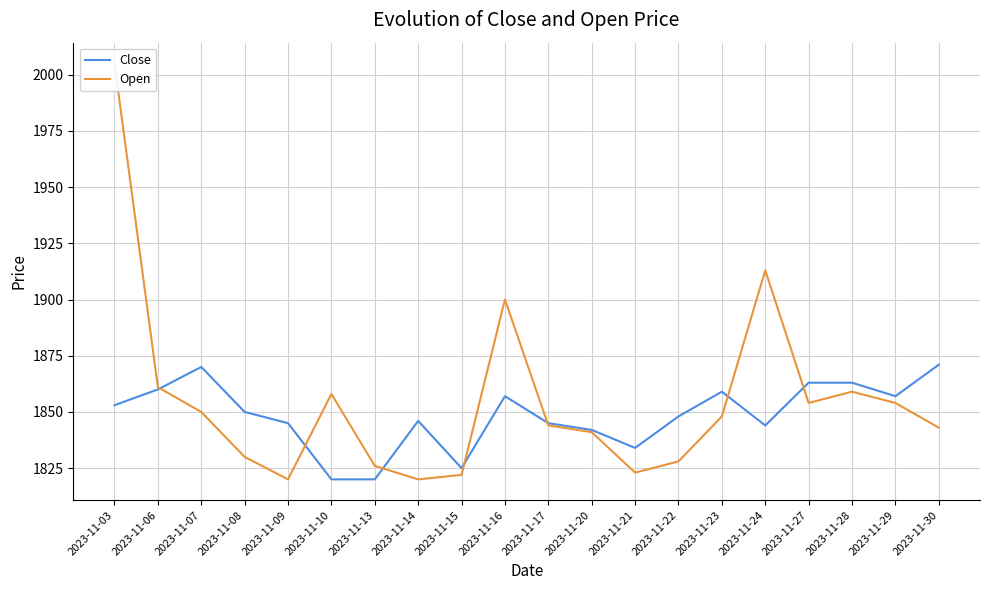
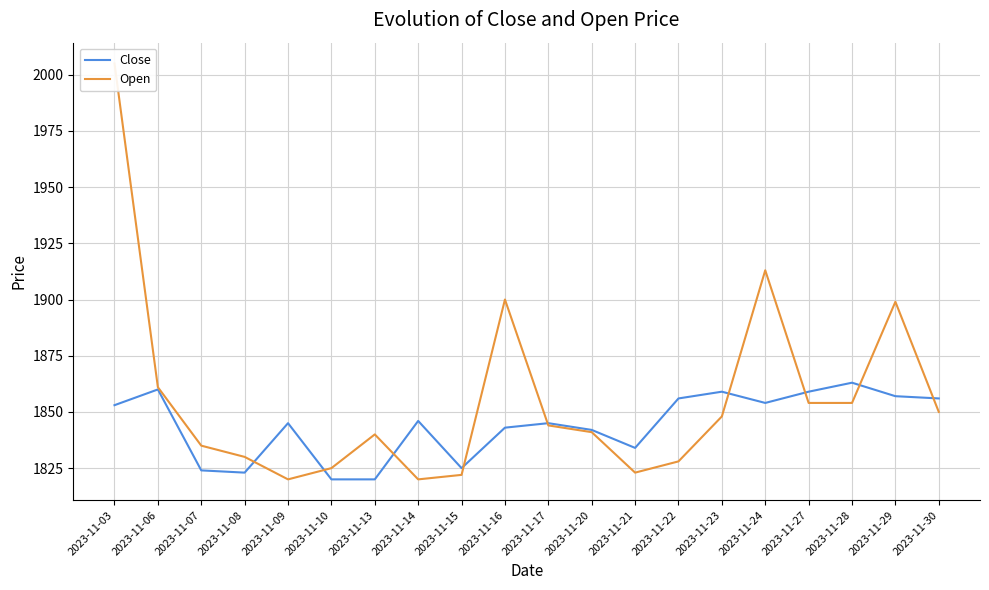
Close, 2023-11-07: 1870 -> 1824
Open, 2023-11-07: 1850 -> 1835
Close, 2023-11-08: 1850 -> 1823
Open, 2023-11-10: 1858 -> 1825
Open, 2023-11-13: 1826 -> 1840
Close, 2023-11-16: 1857 -> 1843
Close, 2023-11-22: 1848 -> 1856
Close, 2023-11-24: 1844 -> 1854
Close, 2023-11-27: 1863 -> 1859
Open, 2023-11-28: 1859 -> 1854
Open, 2023-11-29: 1854 -> 1899
Close, 2023-11-30: 1871 -> 1856
Open, 2023-11-30: 1843 -> 1850
